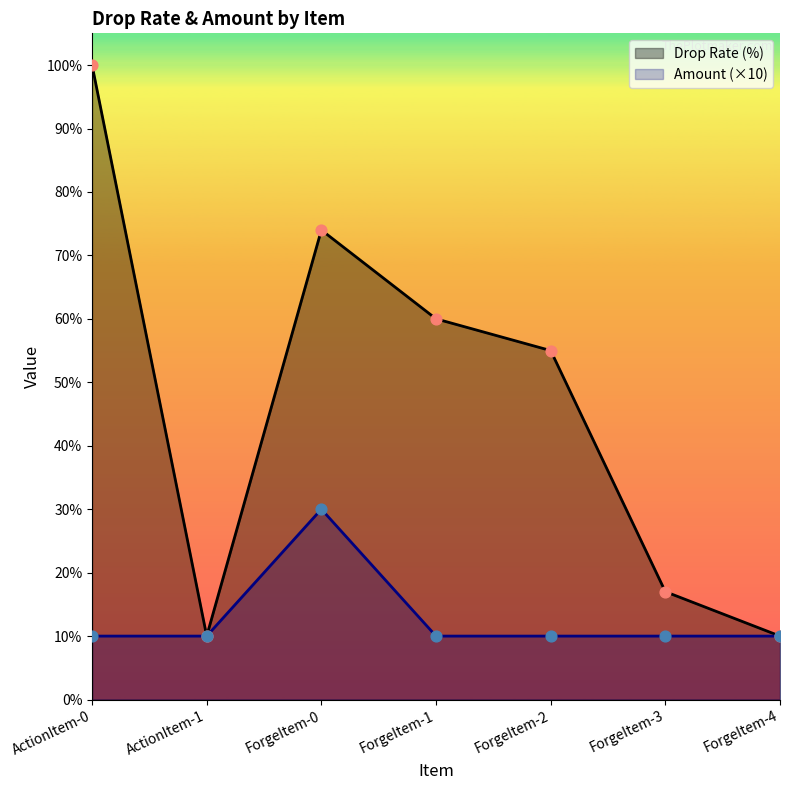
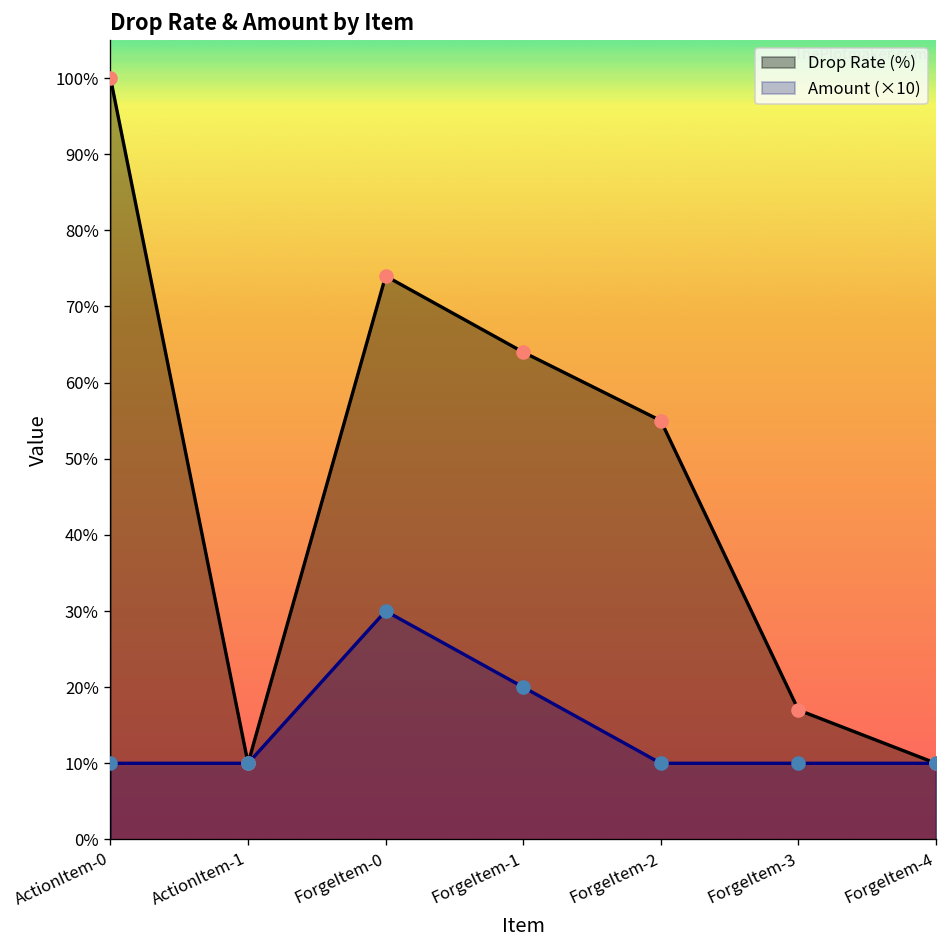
Drop Rate (%), ForgeItem-1: 60% -> 64%
Amount (×10), ForgeItem-1: 10% -> 20%
